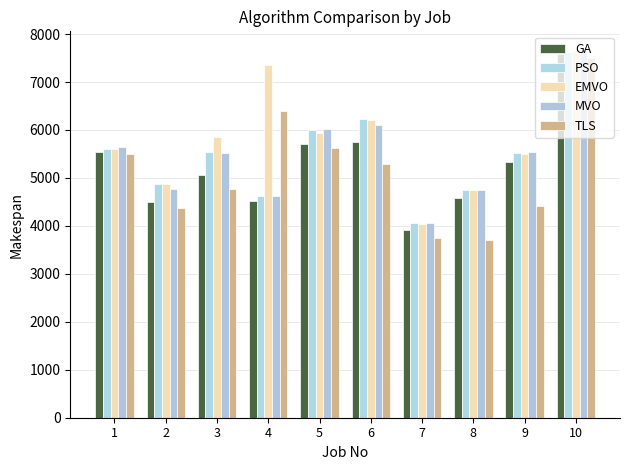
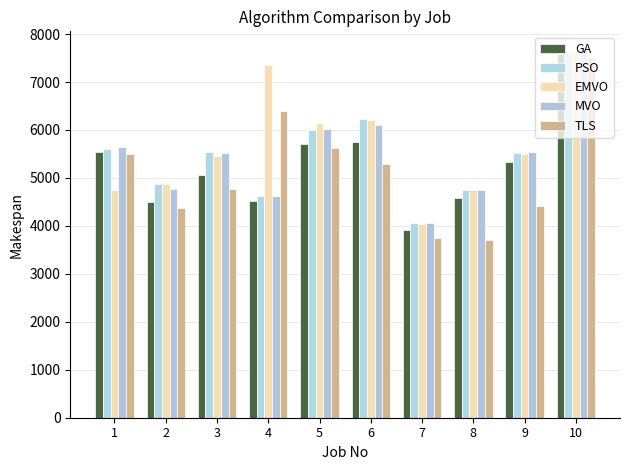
EMVO, 1: 5600 -> 4800
EMVO, 3: 5900 -> 5500
EMVO, 5: 5900 -> 6100
